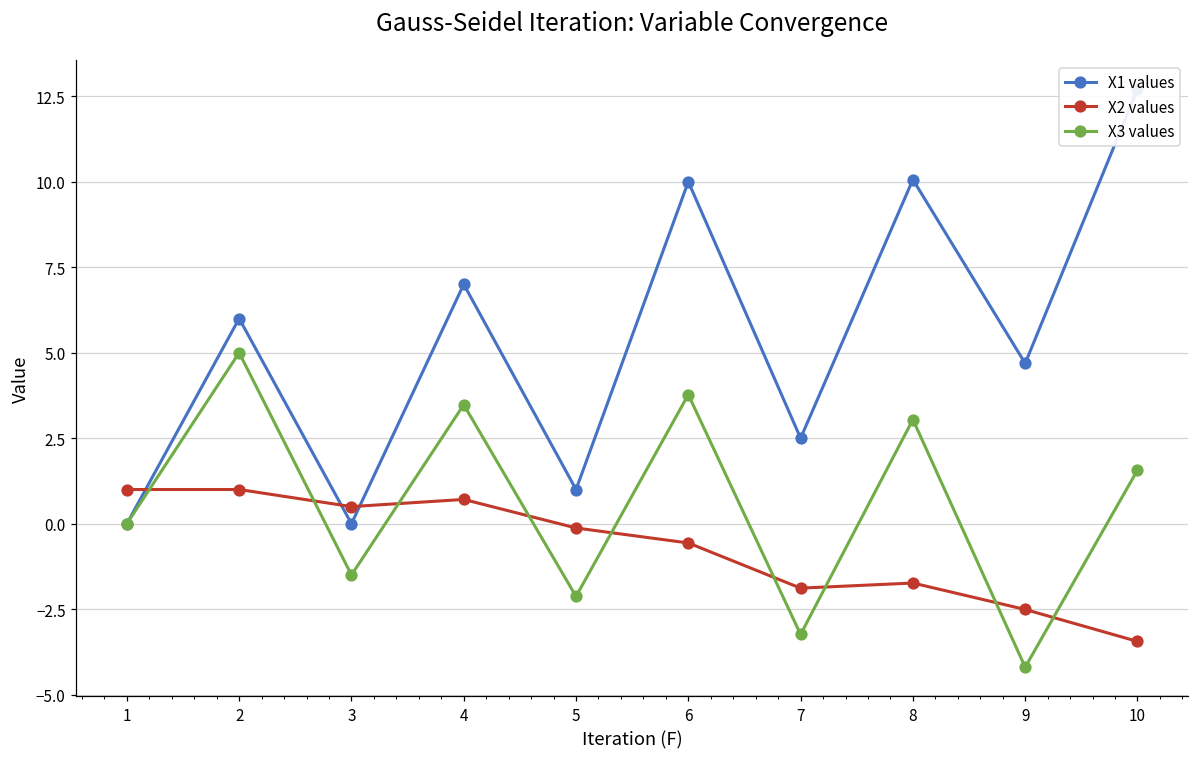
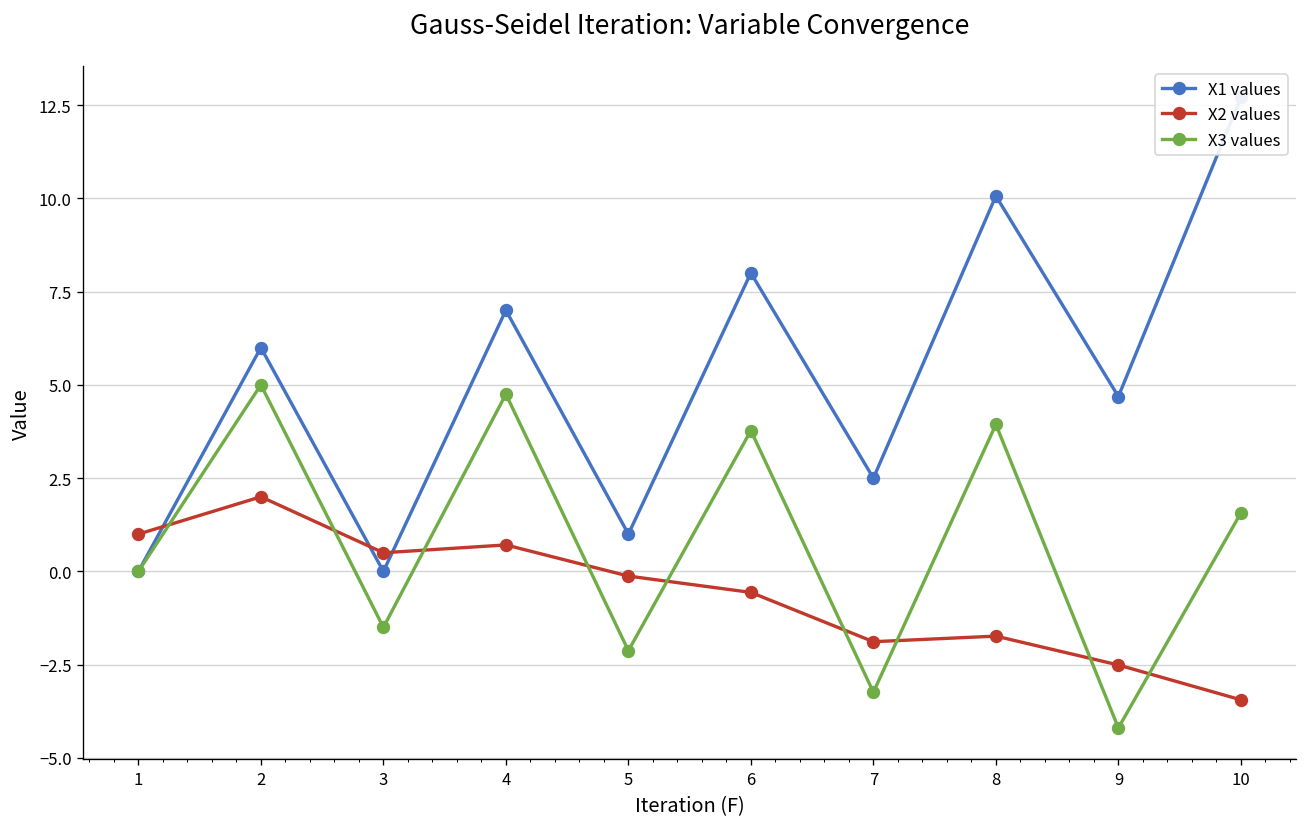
X2 values, 2: 1 -> 2
X3 values, 4: 3.5 -> 4.8
X1 values, 6: 10 -> 8
X3 values, 8: 3.0 -> 3.9
